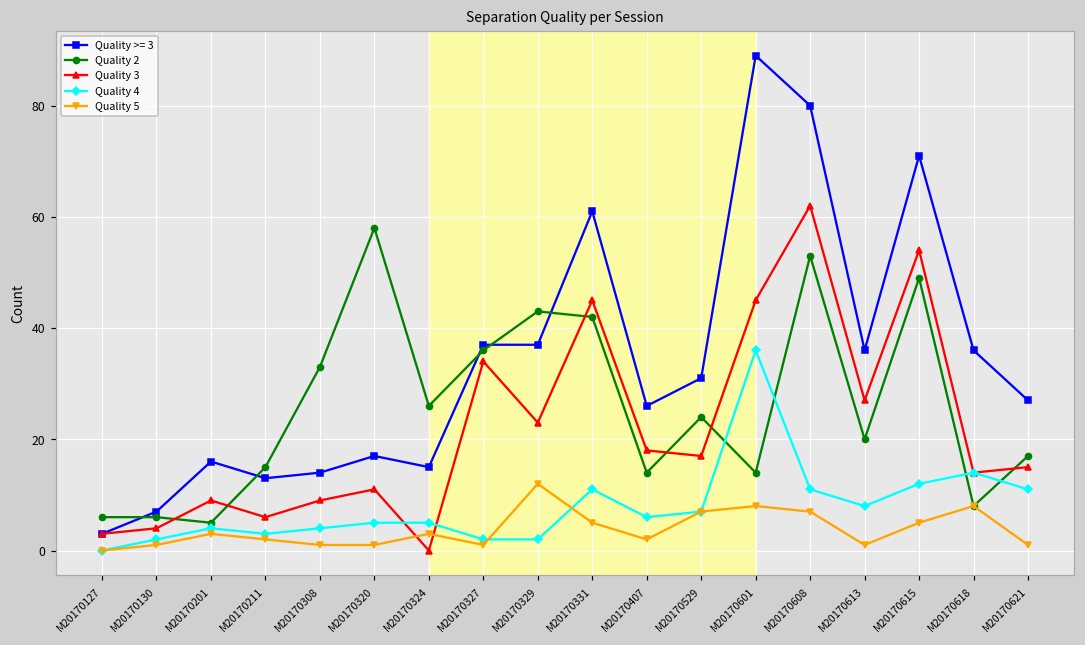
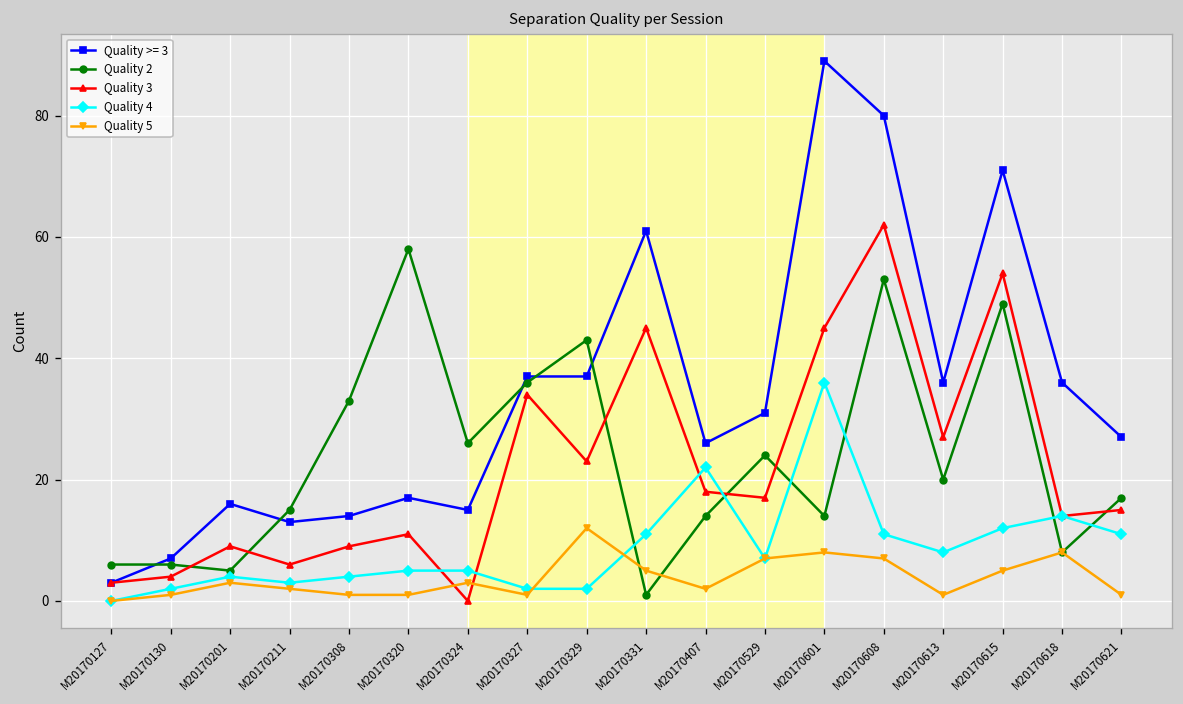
Quality 2, M20170331: 42 -> 1
Quality 4, M20170407: 6 -> 22
